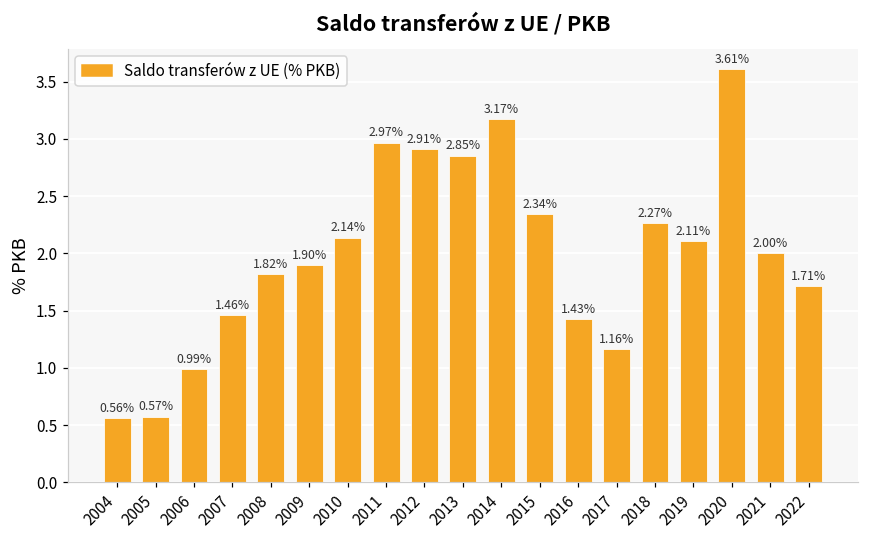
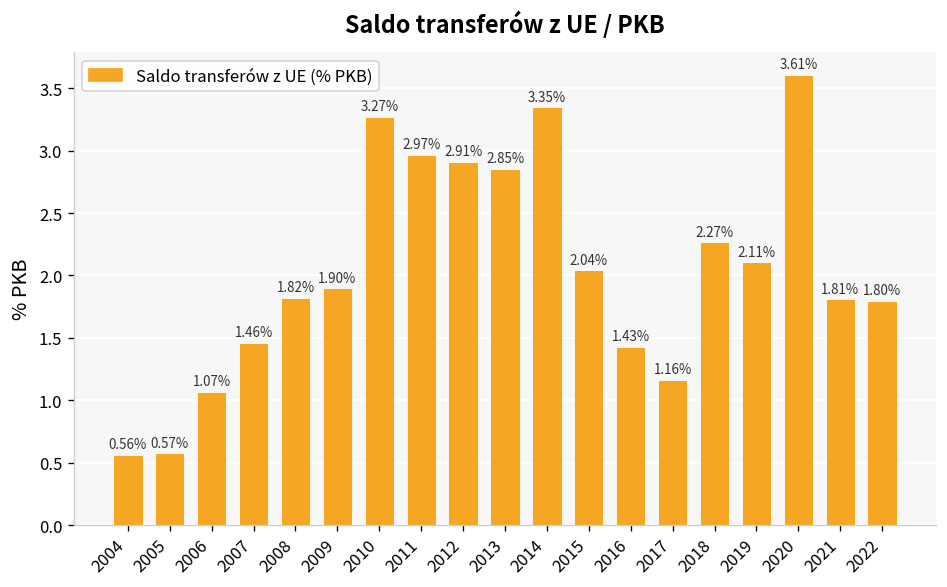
2006: 0.99% -> 1.07%
2010: 2.14% -> 3.27%
2014: 3.17% -> 3.35%
2015: 2.34% -> 2.04%
2021: 2.00% -> 1.81%
2022: 1.71% -> 1.80%
